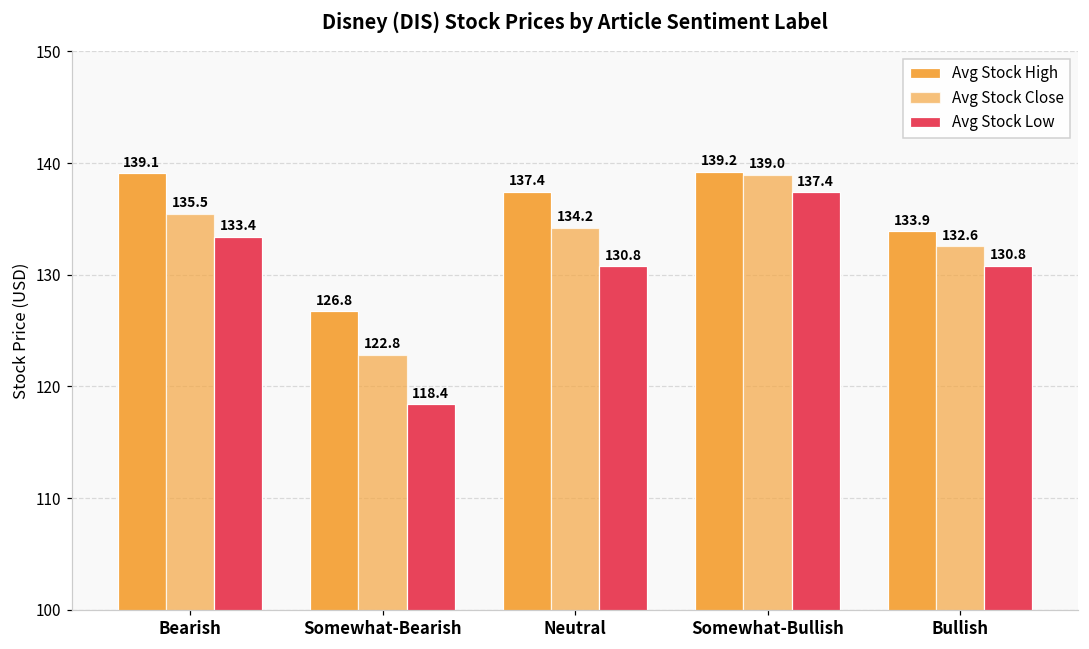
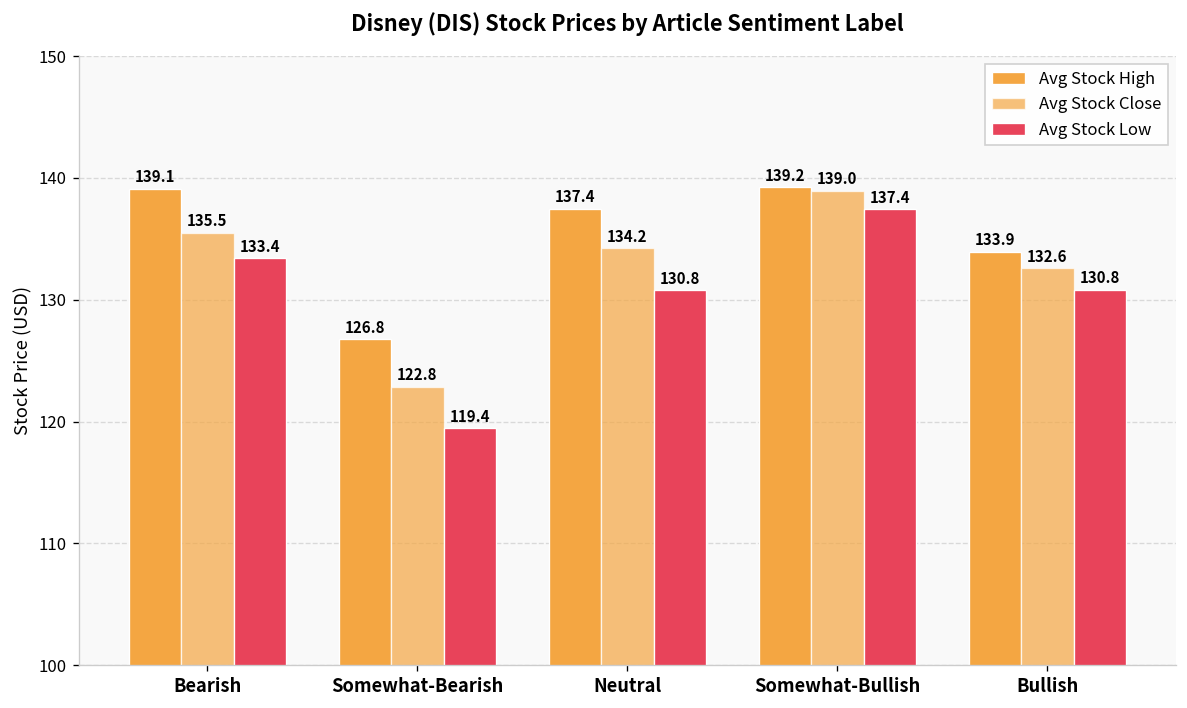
Avg Stock Low, Somewhat-Bearish: 118.4 -> 119.4
